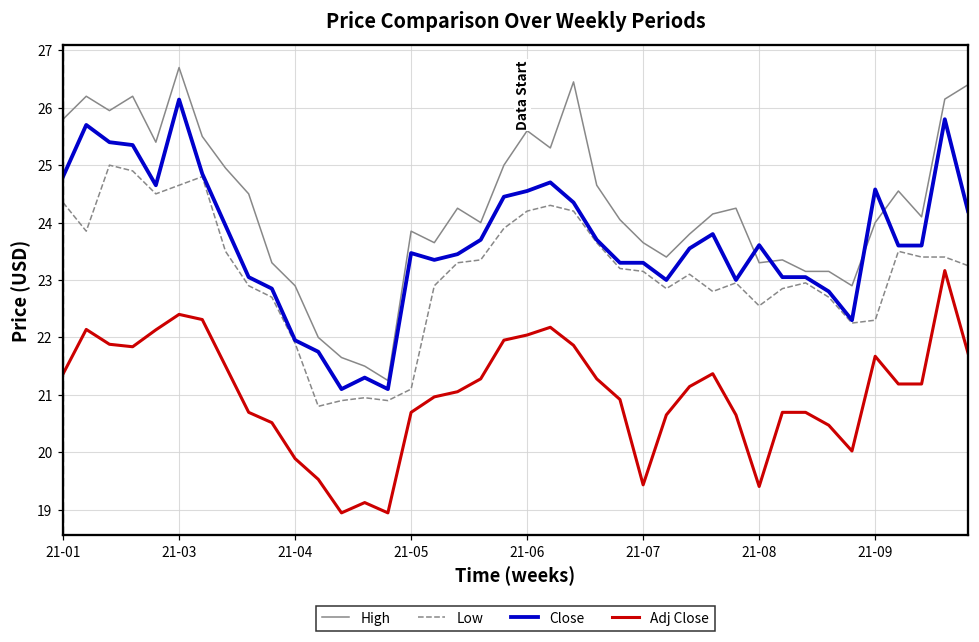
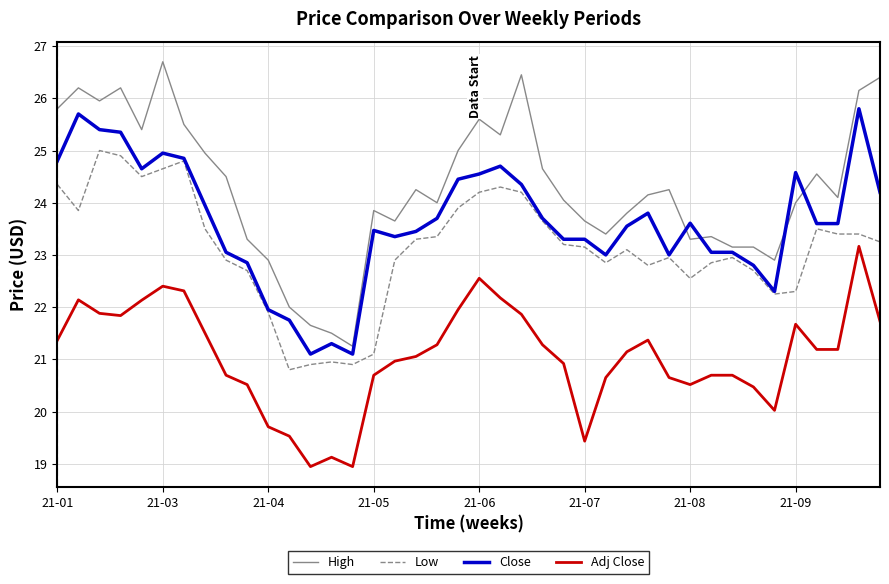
Close, 21-03: 26.1 -> 25.0
Adj Close, 21-04: 19.9 -> 19.7
Adj Close, 21-06: 22.0 -> 22.6
Adj Close, 21-08: 19.4 -> 20.5
